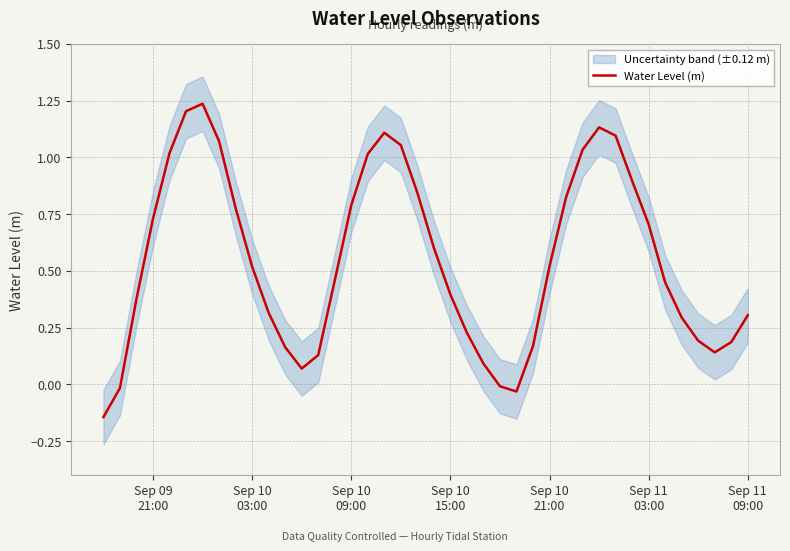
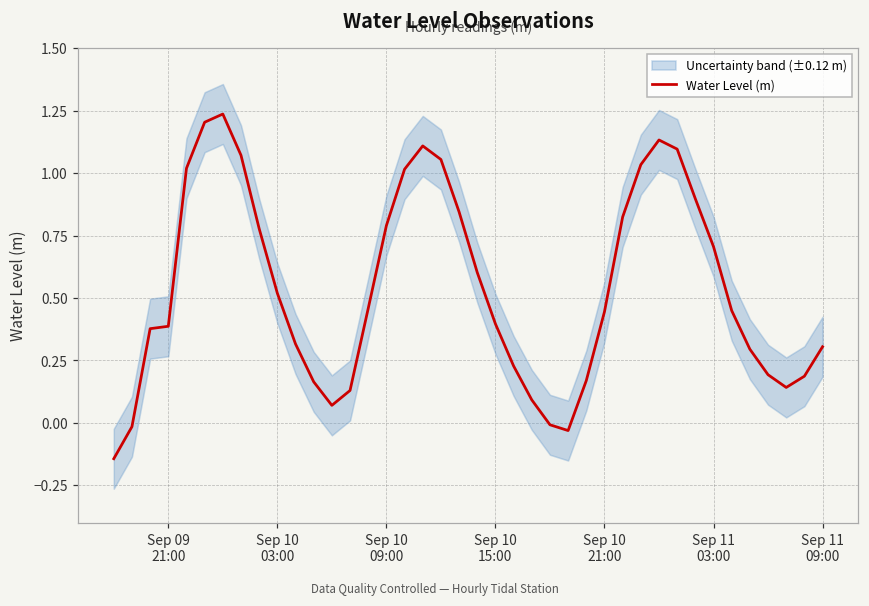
Water Level (m), Sep 09 21:00: 0.73 -> 0.39
Water Level (m), Sep 10 21:00: 0.52 -> 0.44
